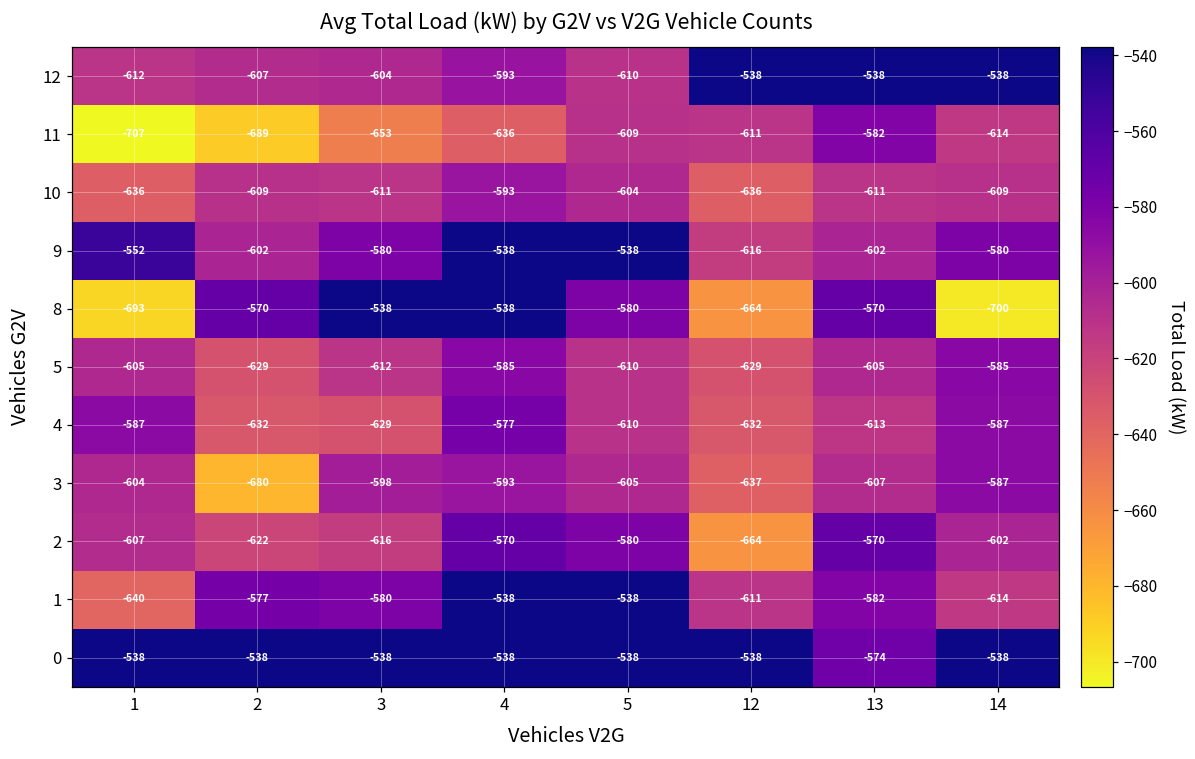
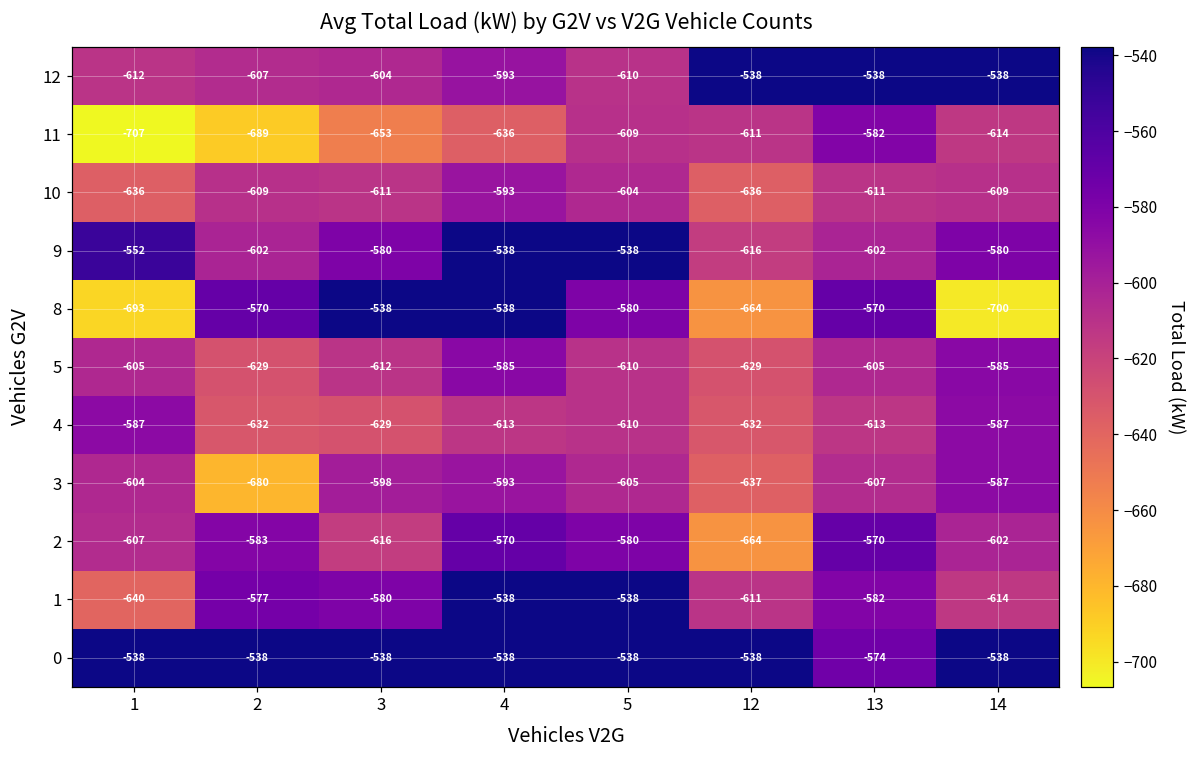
4, 4: -577 -> -613
2, 2: -622 -> -583
